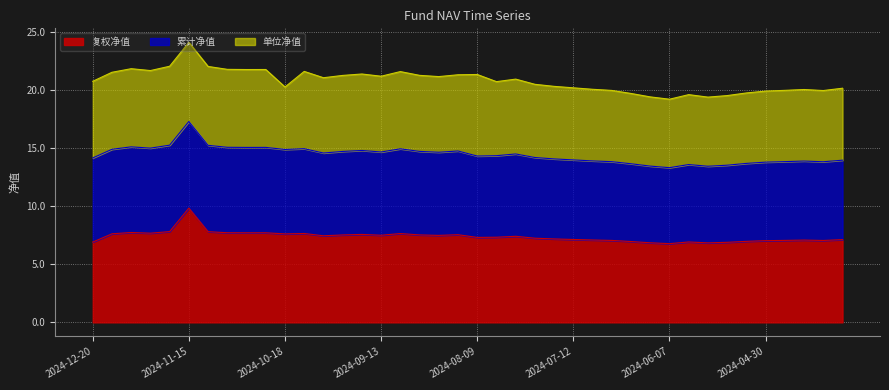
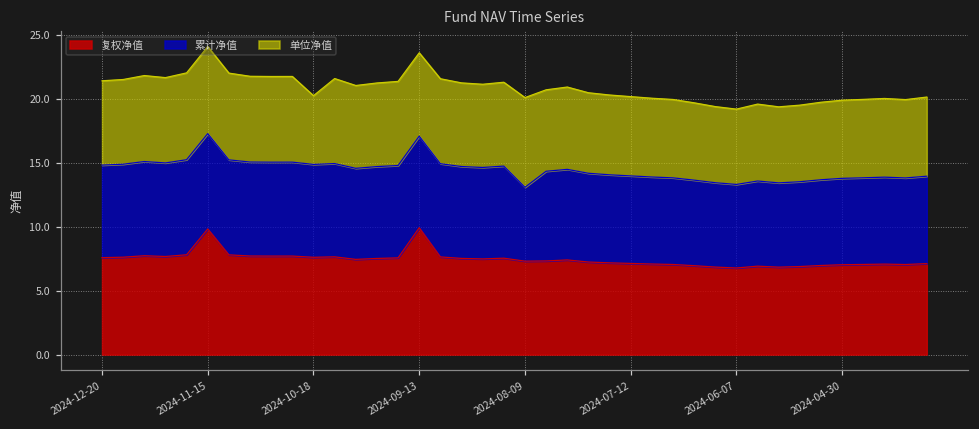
复权净值, 2024-12-20: 6.9 -> 7.6
复权净值, 2024-09-13: 7.5 -> 9.9
累计净值, 2024-08-09: 7.0 -> 5.8
